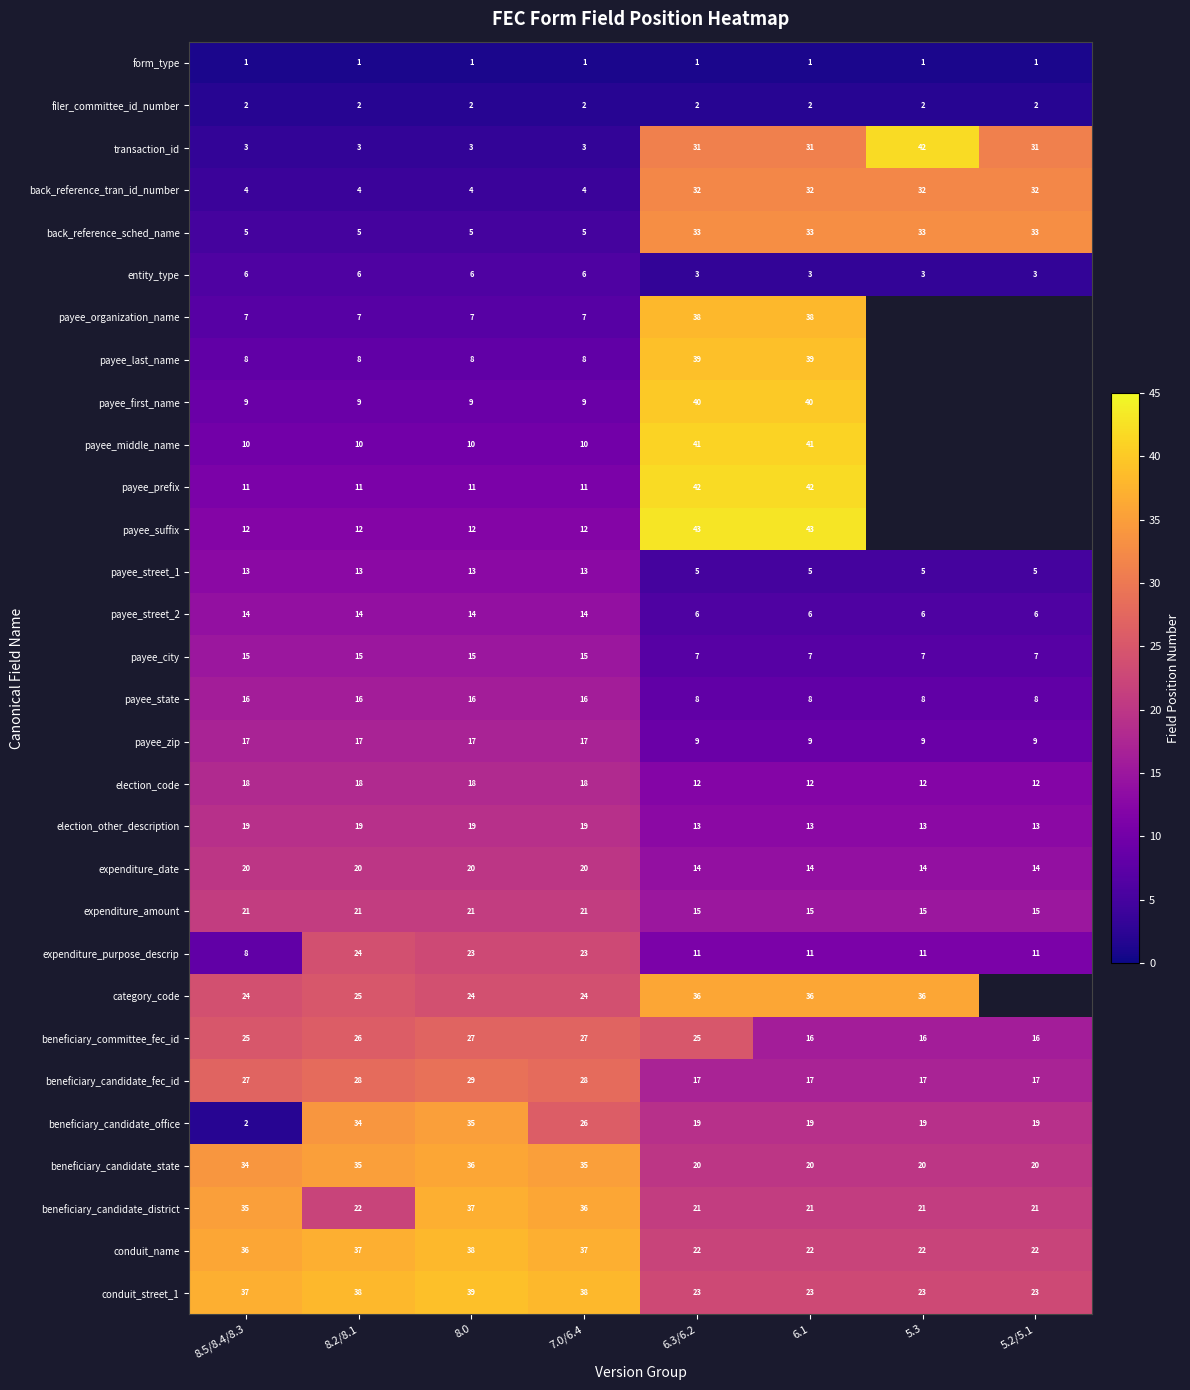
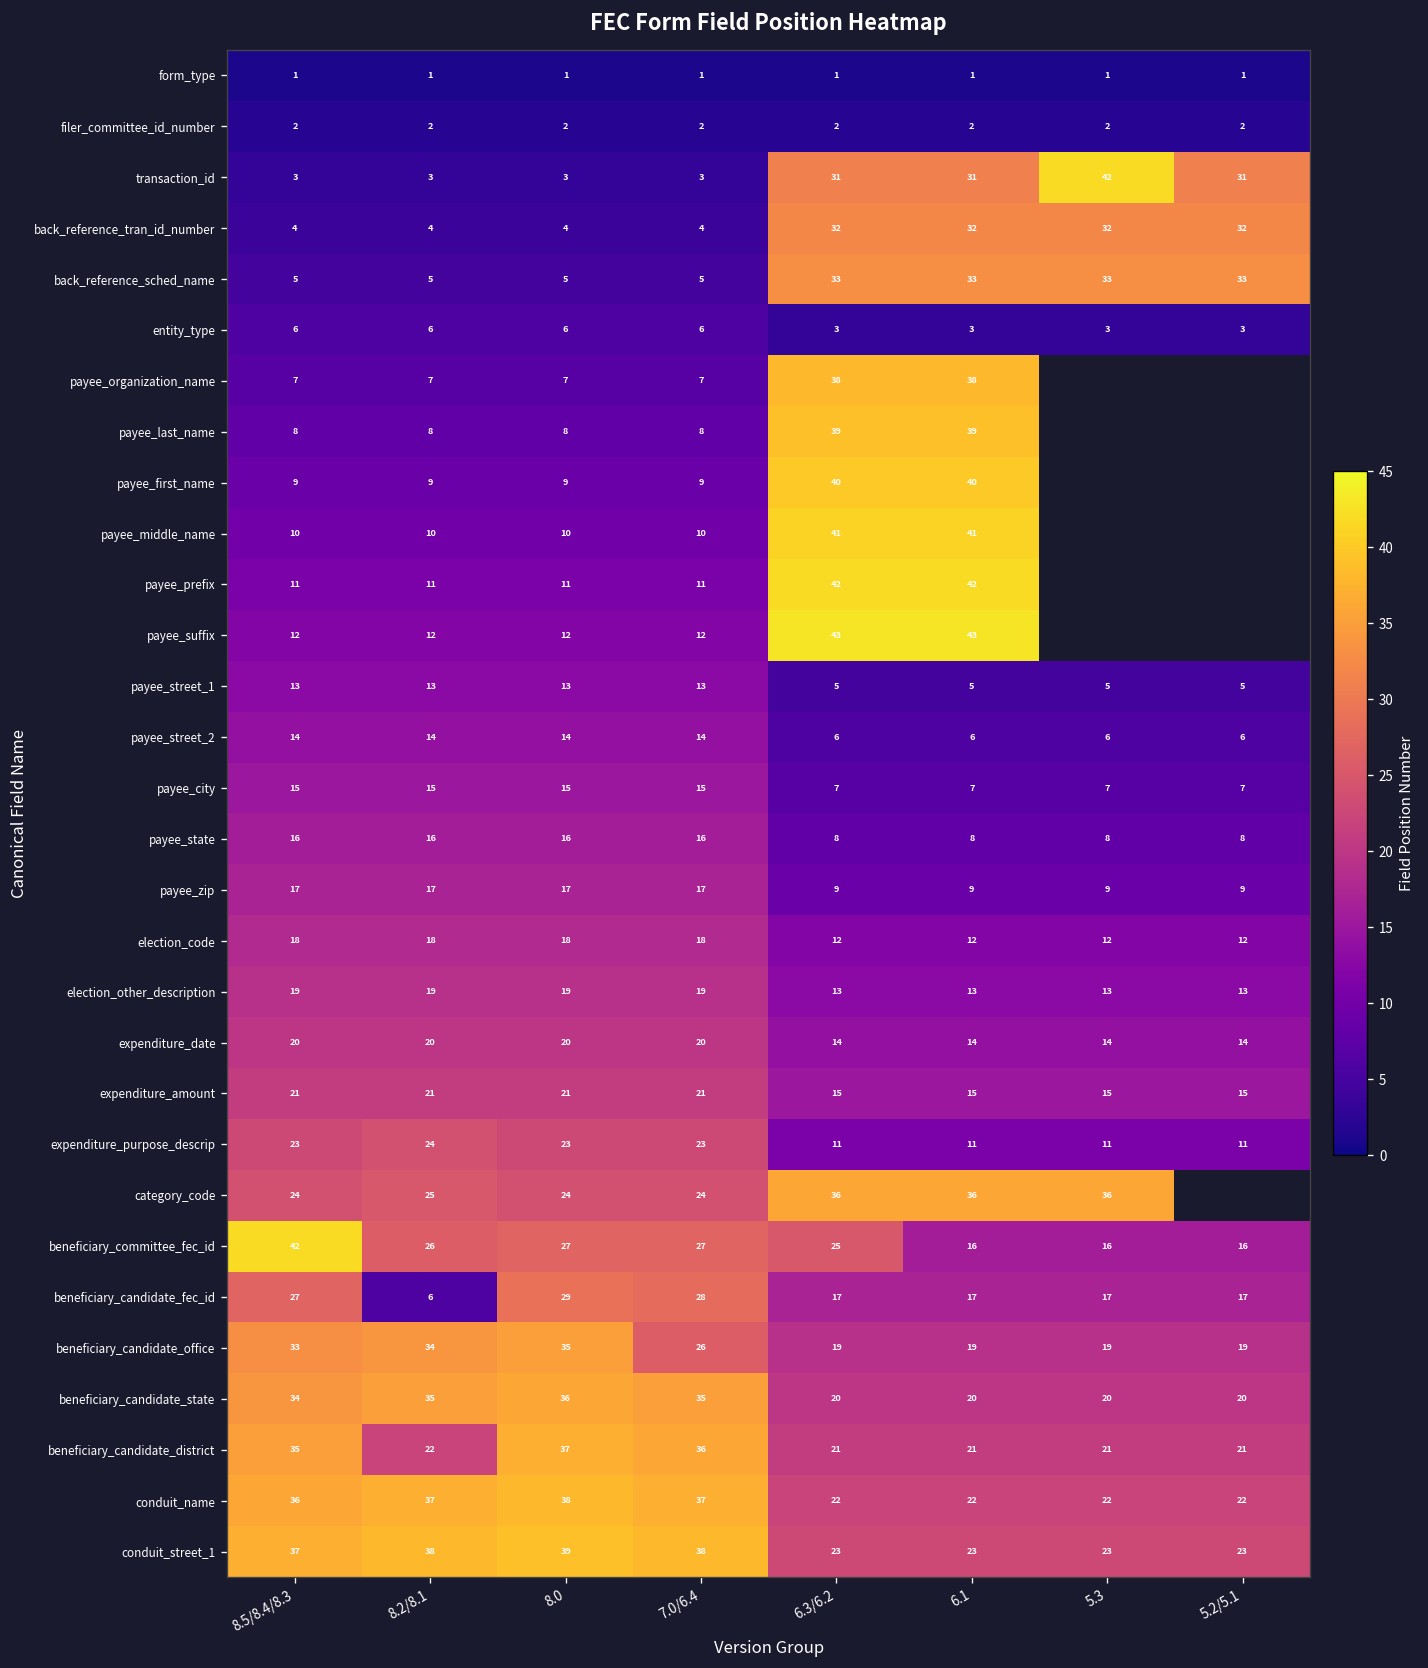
expenditure_purpose_descrip, 8.5/8.4/8.3: 8 -> 23
beneficiary_committee_fec_id, 8.5/8.4/8.3: 25 -> 42
beneficiary_candidate_fec_id, 8.2/8.1: 28 -> 6
beneficiary_candidate_office, 8.5/8.4/8.3: 2 -> 33
